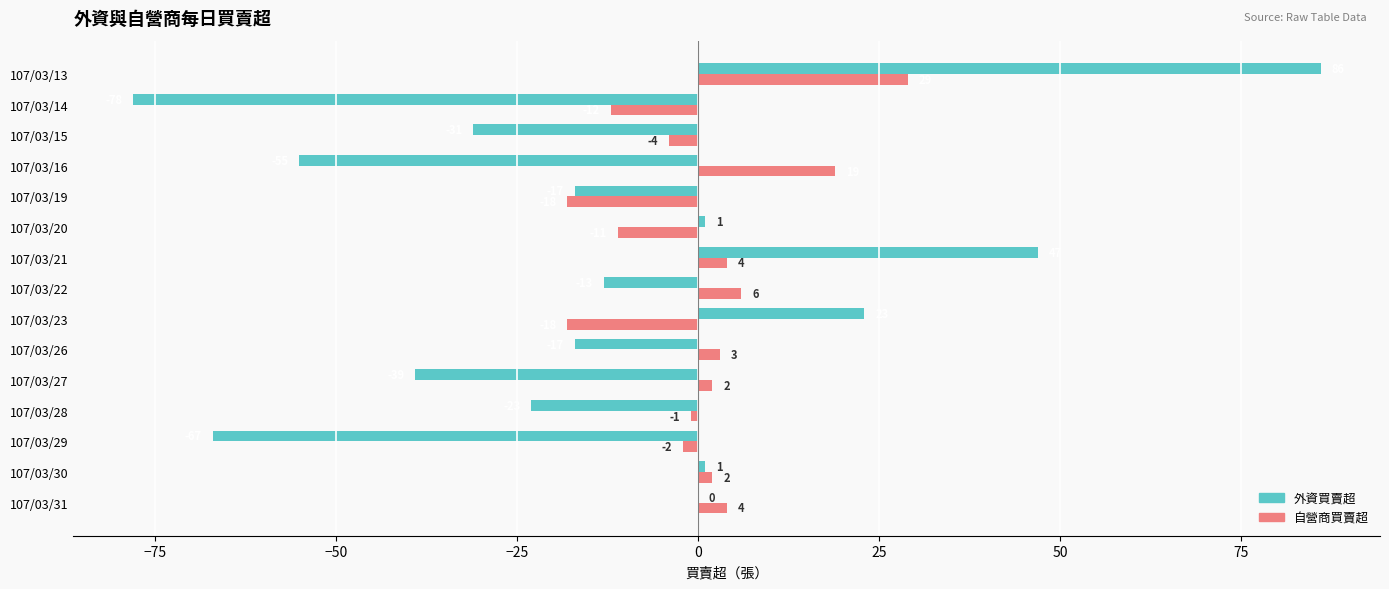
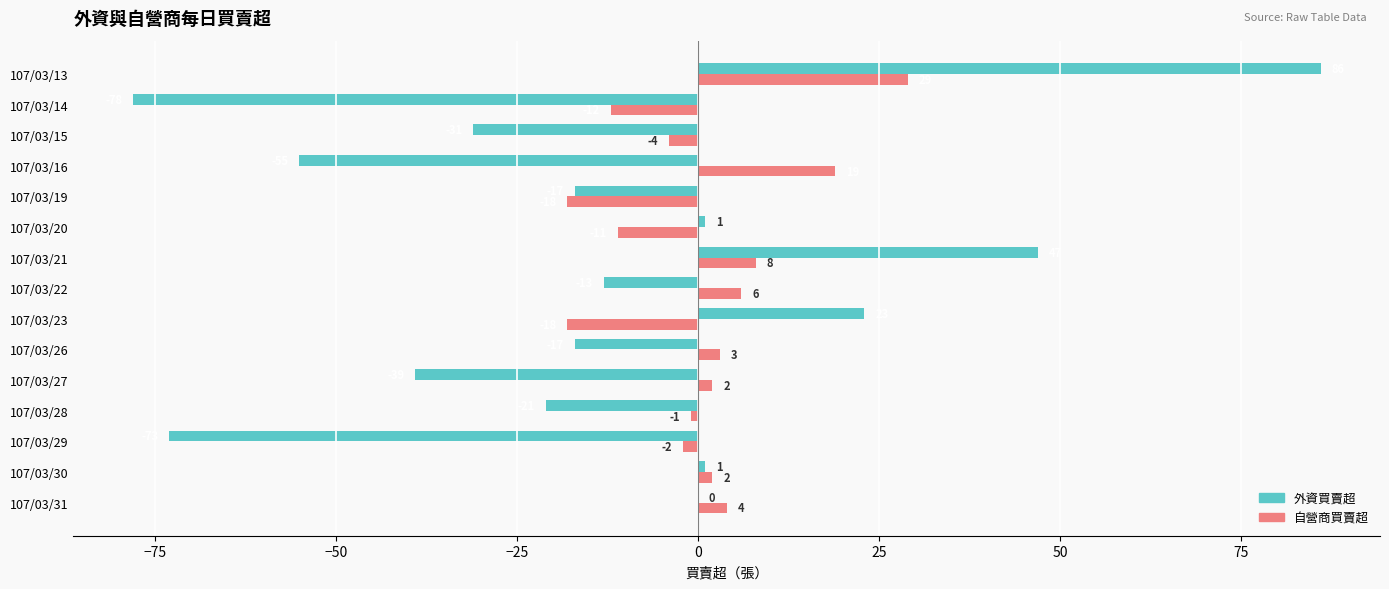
自營商買賣超, 107/03/21: 4 -> 8
外資買賣超, 107/03/28: -23 -> -21
外資買賣超, 107/03/29: -67 -> -73
